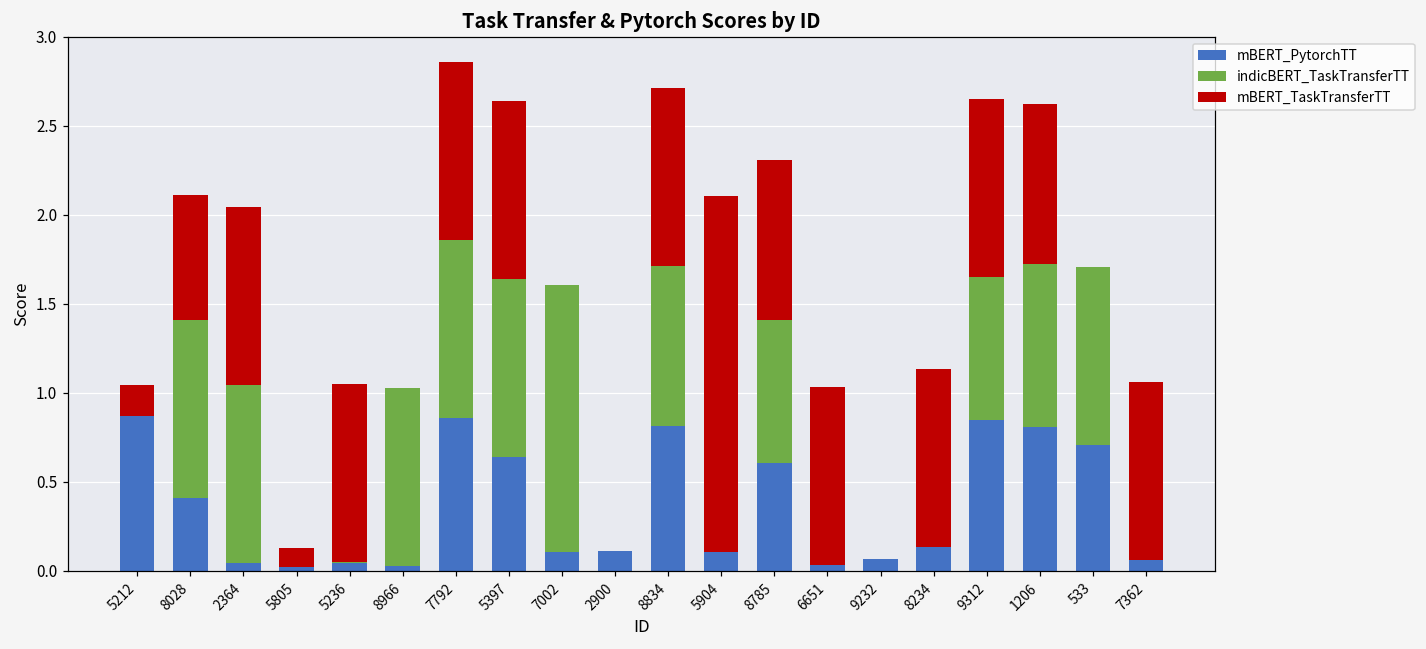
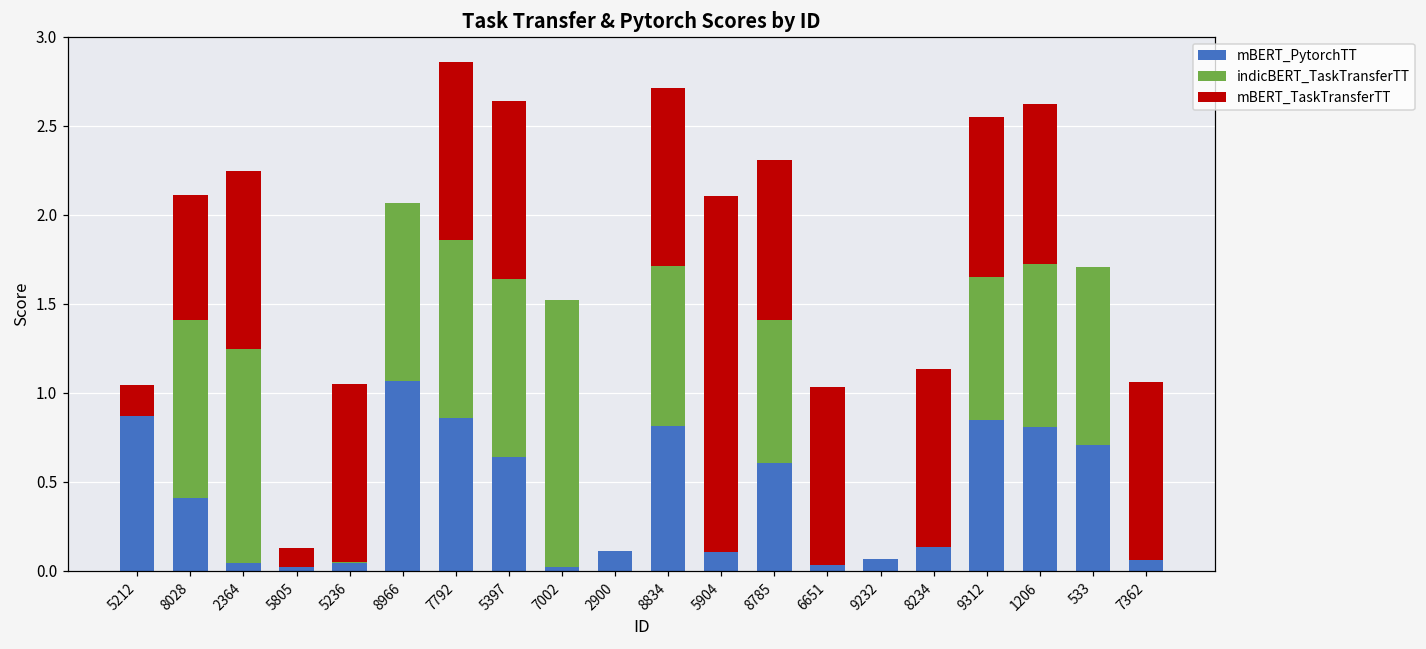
indicBERT_TaskTransferTT, 2364: 1.0 -> 1.2
mBERT_PytorchTT, 8966: 0.02 -> 1.07
mBERT_PytorchTT, 7002: 0.10 -> 0.02
mBERT_TaskTransferTT, 9312: 1.0 -> 0.9
